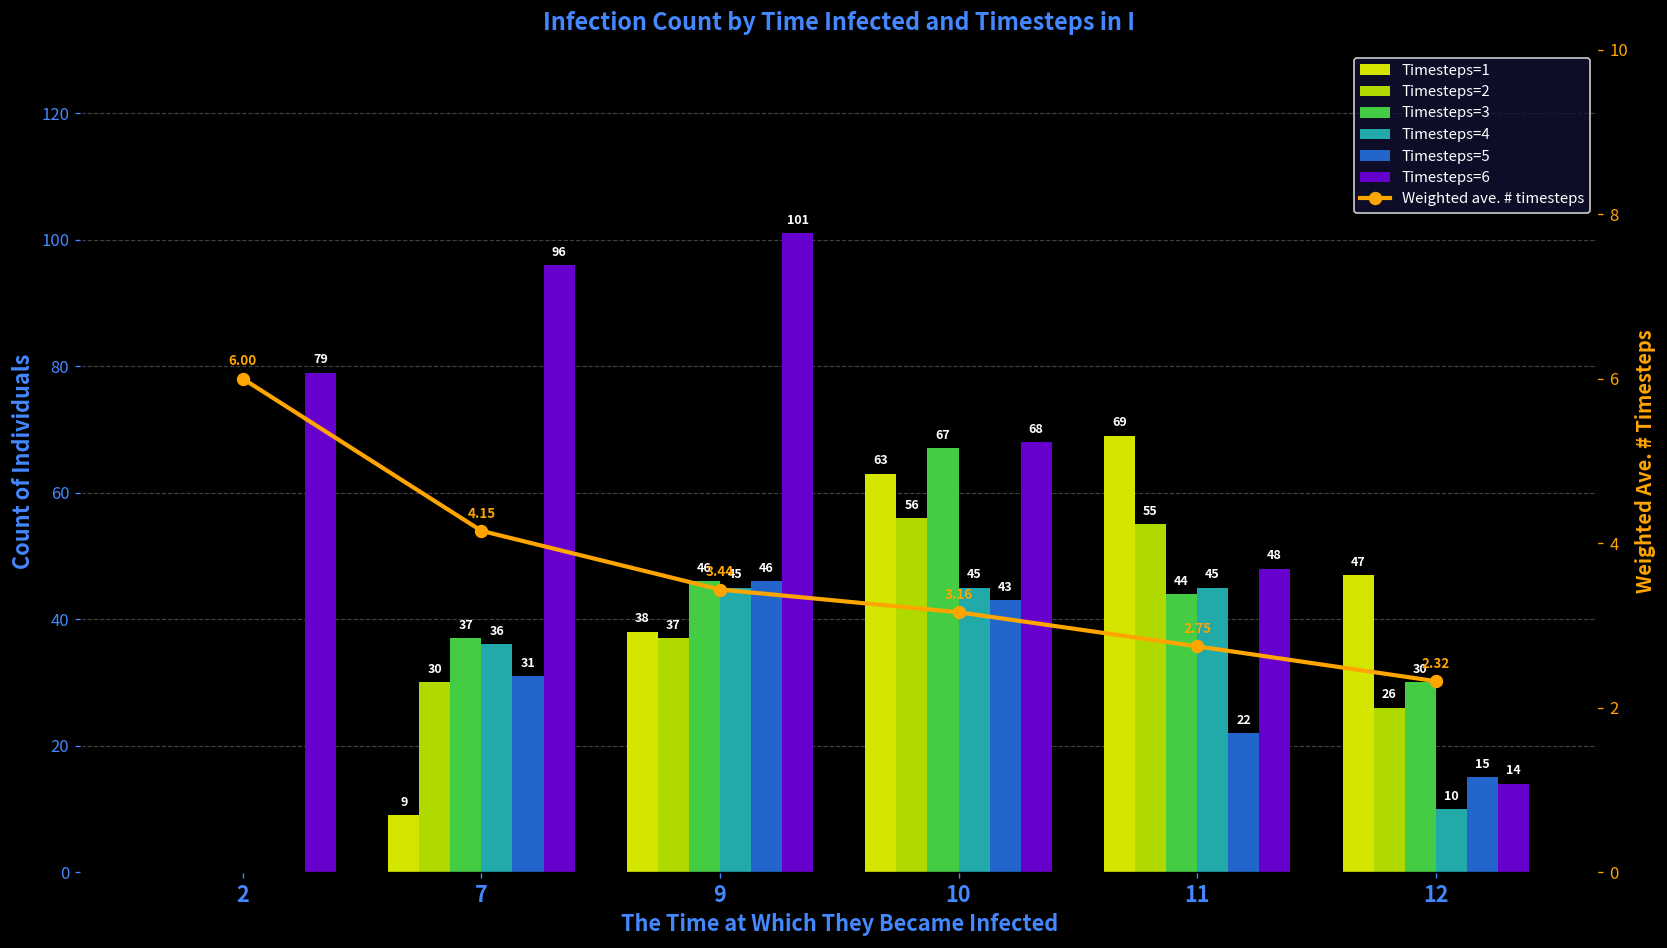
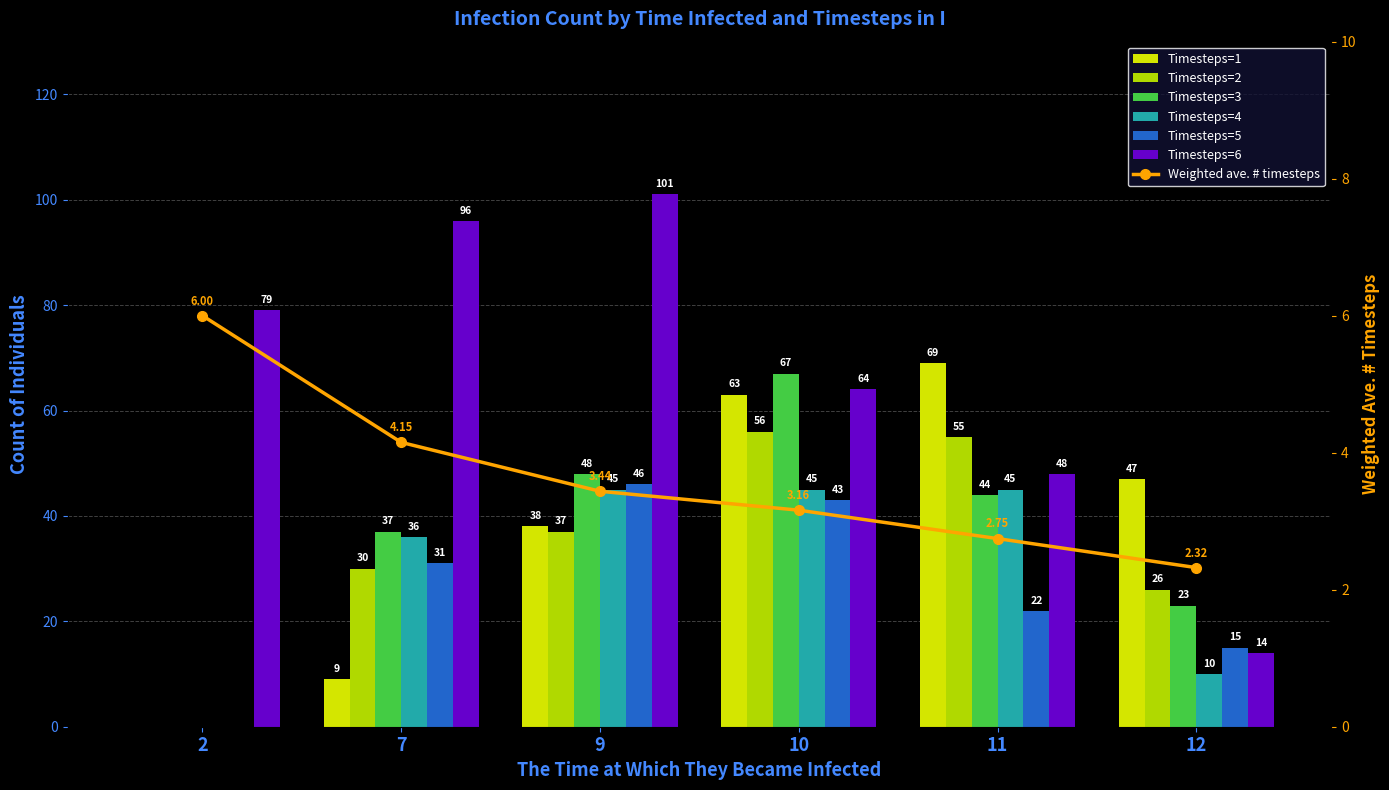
Timesteps=3, 9: 46 -> 48
Timesteps=6, 10: 68 -> 64
Timesteps=3, 12: 30 -> 23
